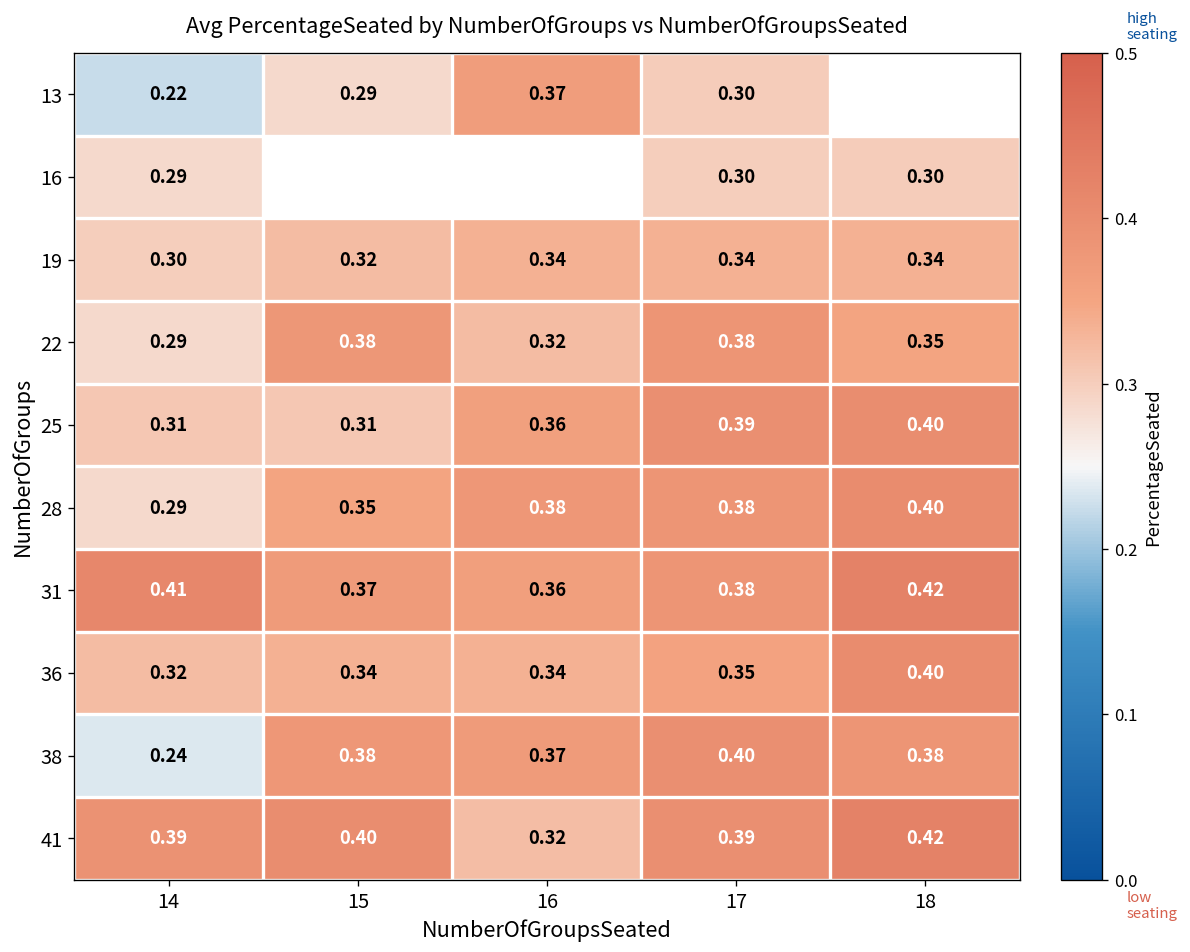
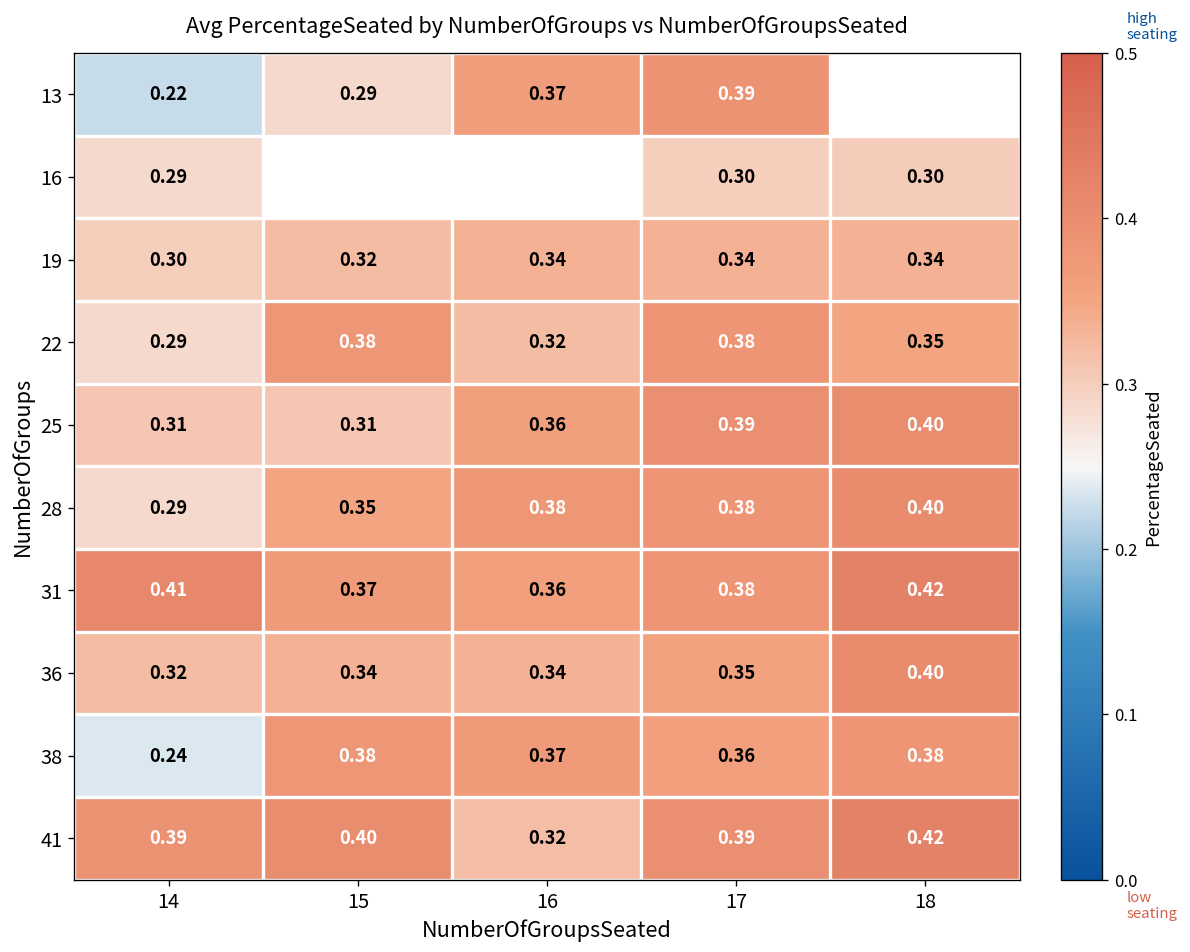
13, 17: 0.30 -> 0.39
38, 17: 0.40 -> 0.36
